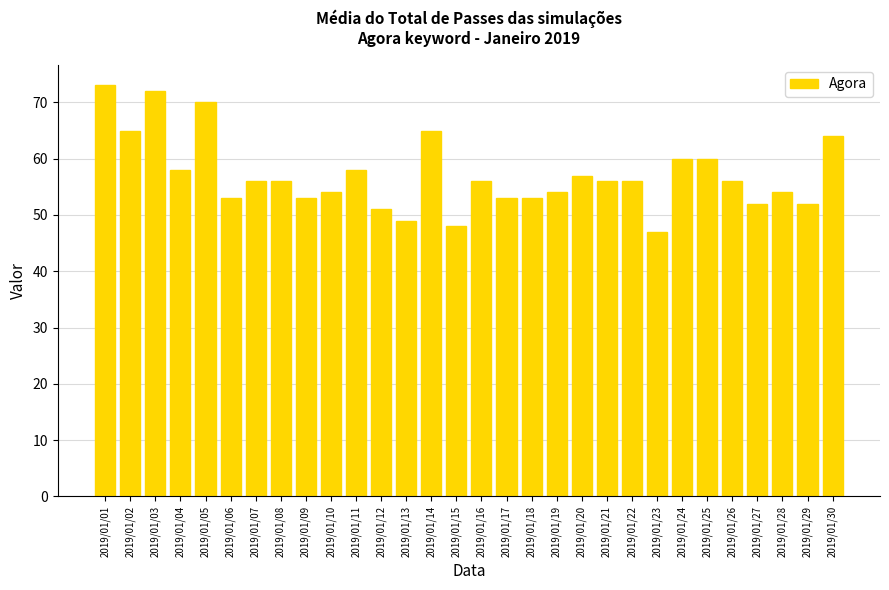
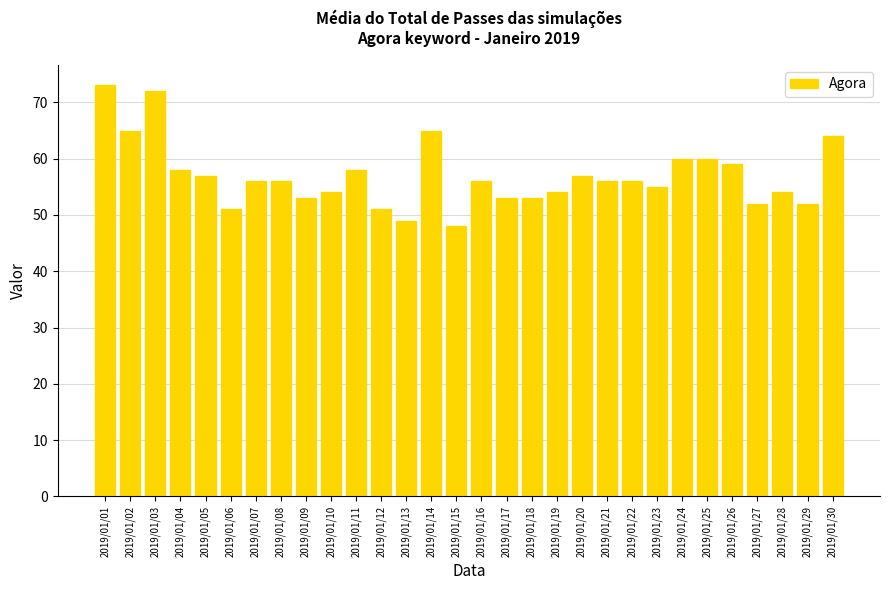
2019/01/05: 70 -> 57
2019/01/06: 53 -> 51
2019/01/23: 47 -> 55
2019/01/26: 56 -> 59
